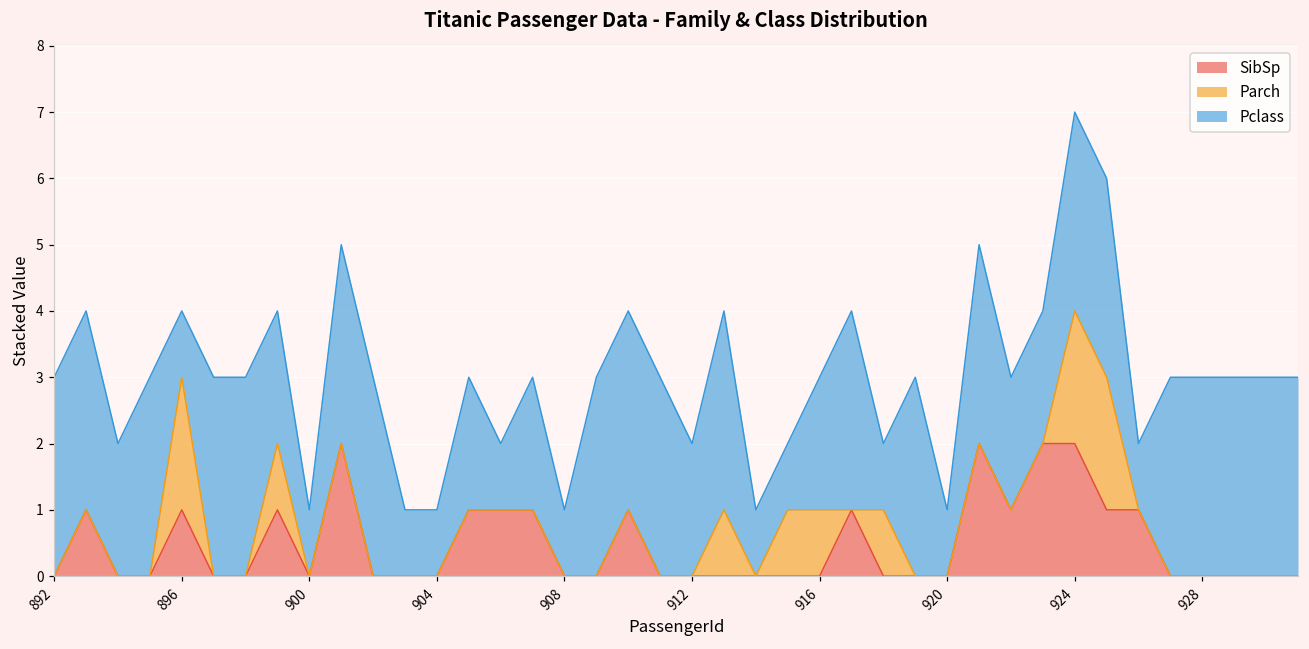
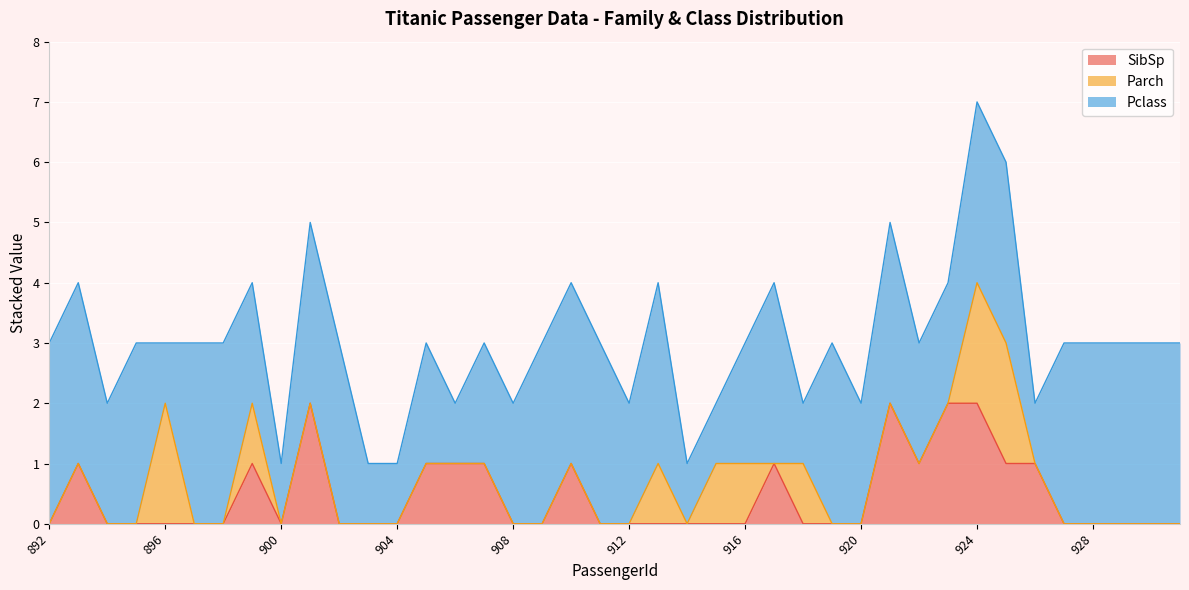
SibSp, 896: 1 -> 0
Pclass, 908: 1 -> 2
Pclass, 920: 1 -> 2
